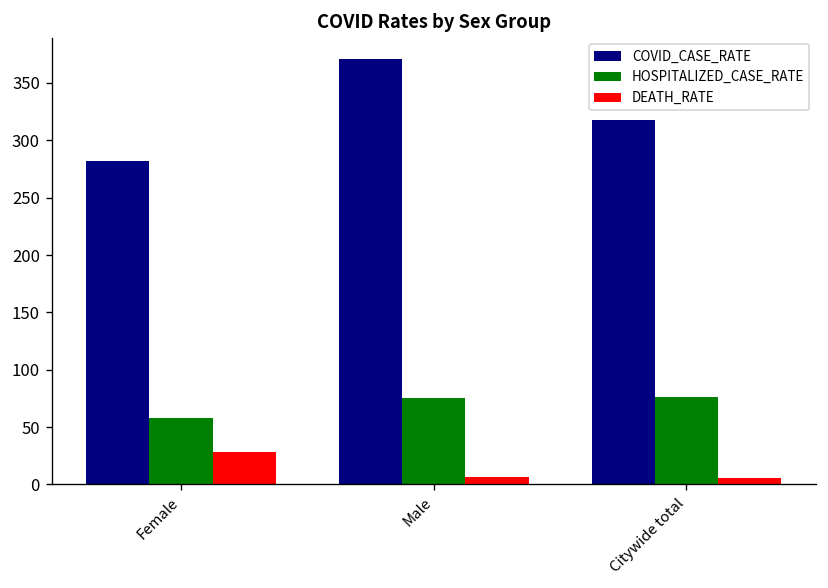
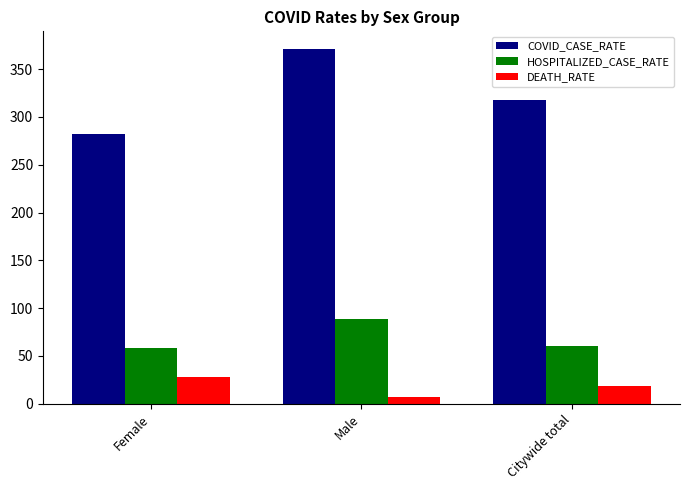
HOSPITALIZED_CASE_RATE, Male: 70 -> 90
HOSPITALIZED_CASE_RATE, Citywide total: 80 -> 60
DEATH_RATE, Citywide total: 10 -> 20
